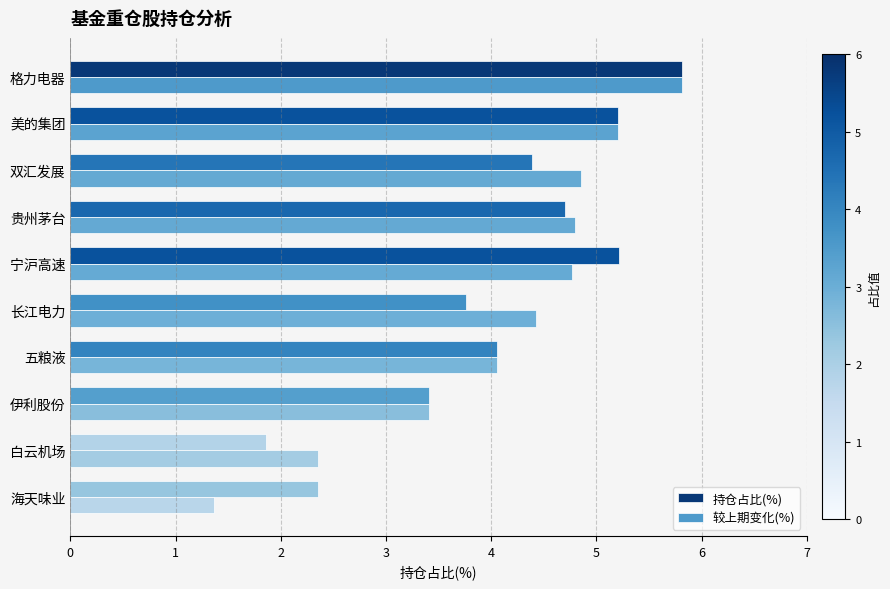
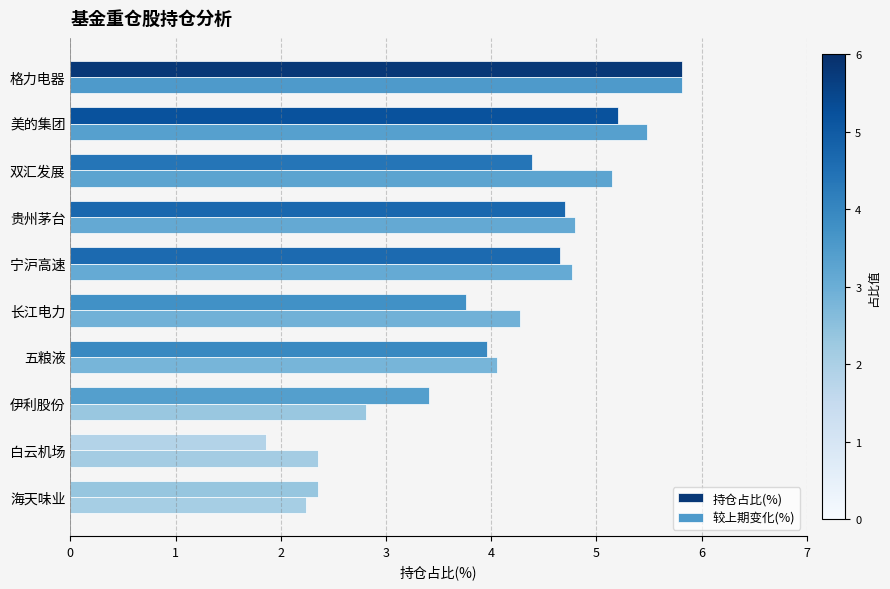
较上期变化(%), 美的集团: 5.21 -> 5.48
较上期变化(%), 双汇发展: 4.85 -> 5.15
持仓占比(%), 宁沪高速: 5.22 -> 4.65
较上期变化(%), 长江电力: 4.43 -> 4.27
持仓占比(%), 五粮液: 4.06 -> 3.96
较上期变化(%), 伊利股份: 3.41 -> 2.81
较上期变化(%), 海天味业: 1.37 -> 2.24
